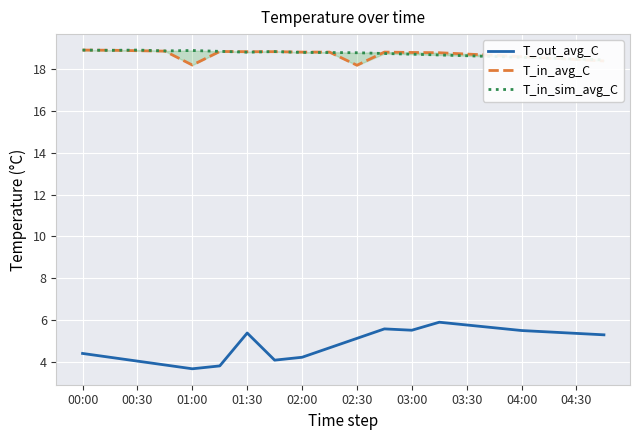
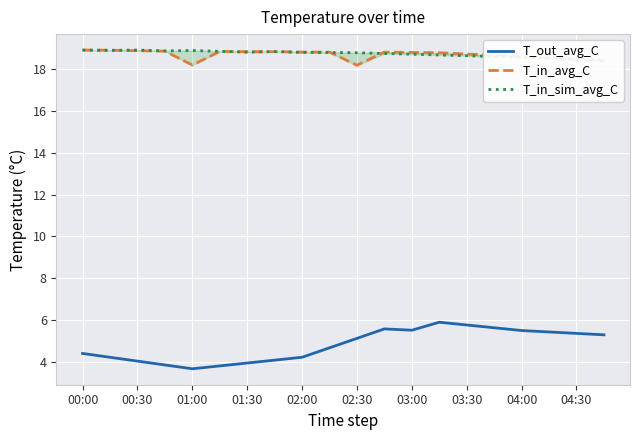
T_out_avg_C, 01:30: 5.4 -> 3.9
